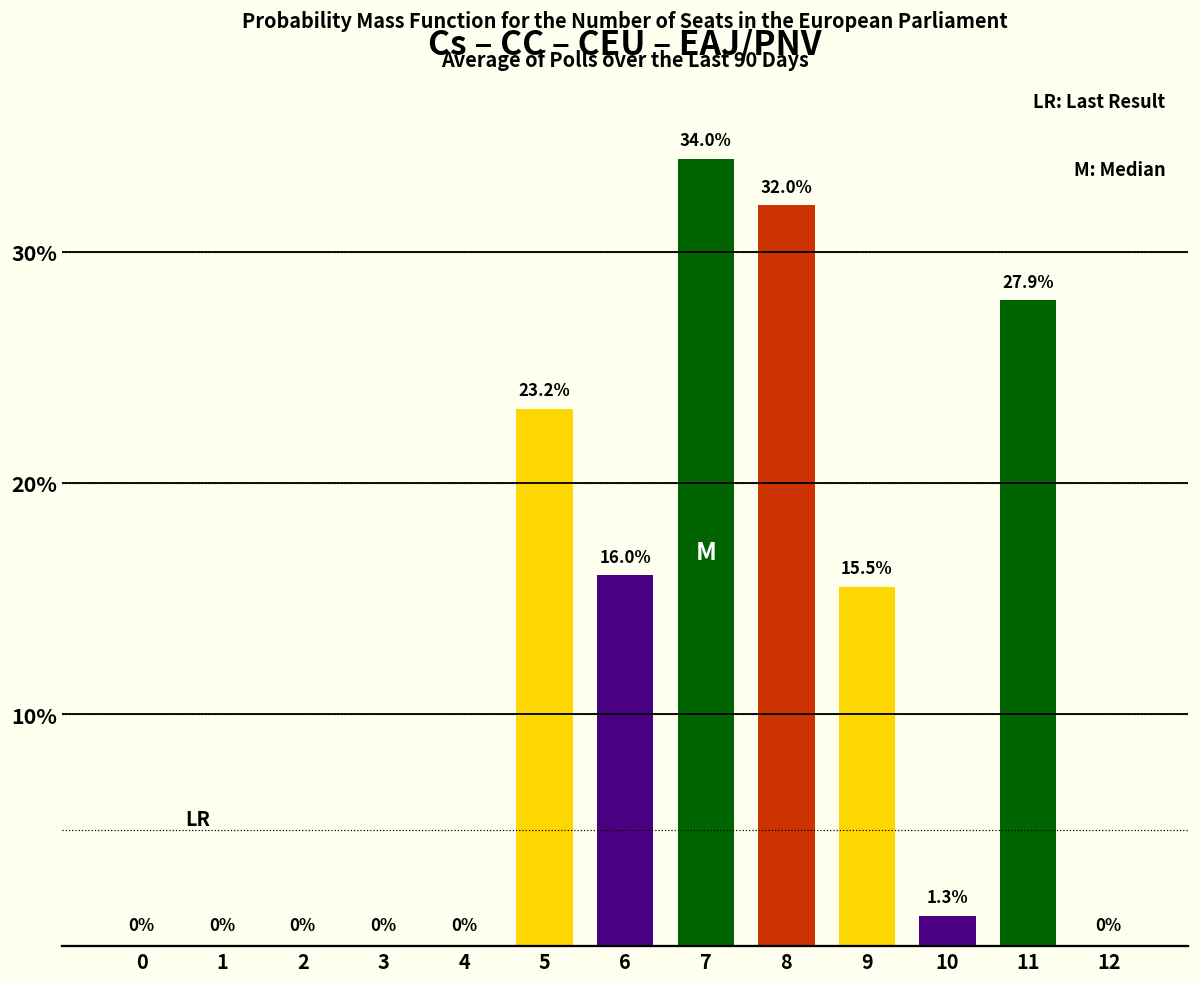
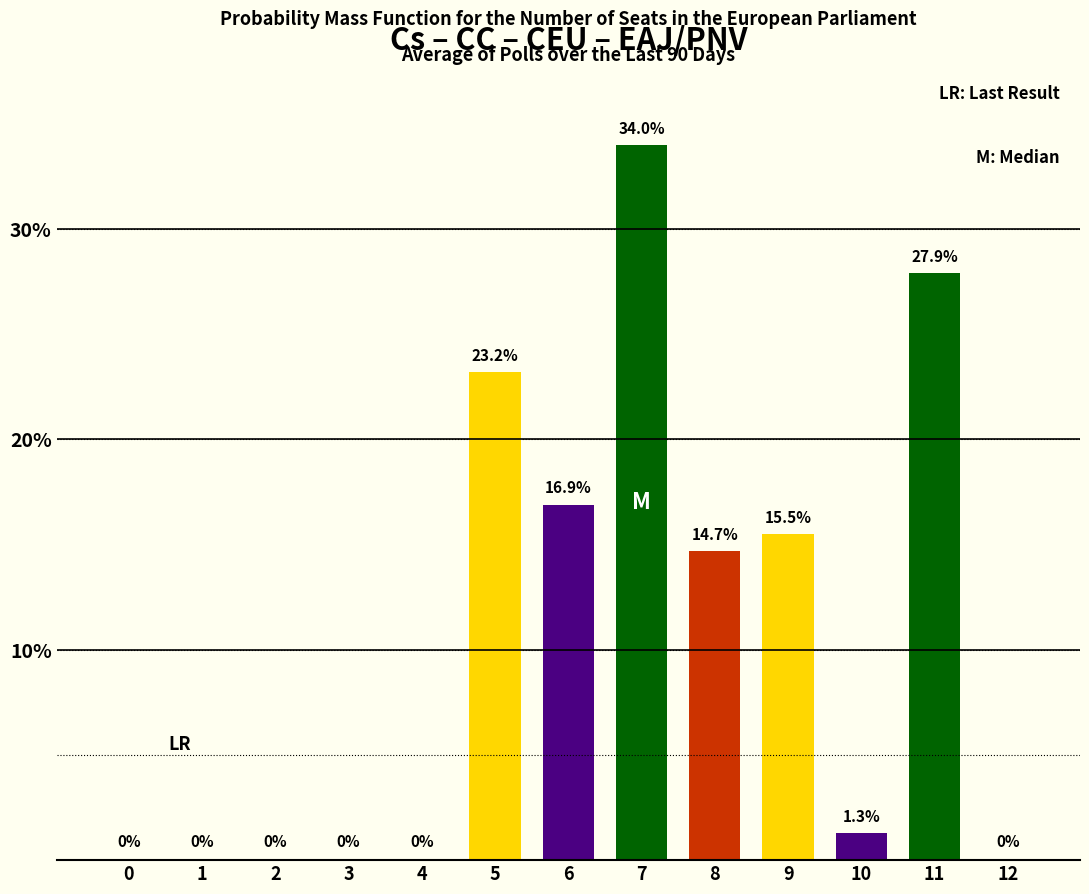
6: 16.0% -> 16.9%
8: 32.0% -> 14.7%
